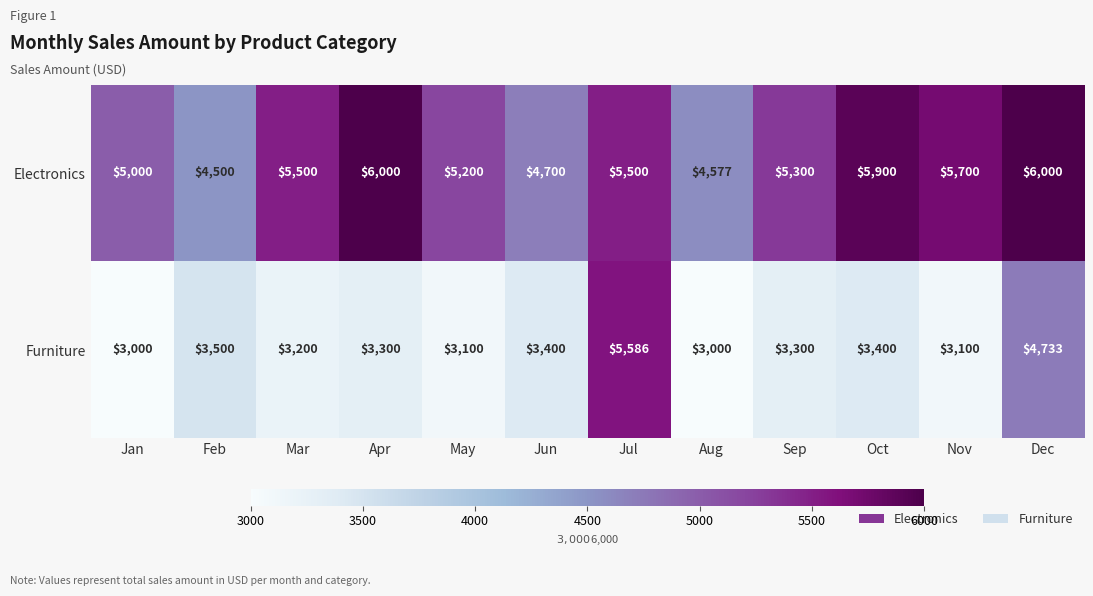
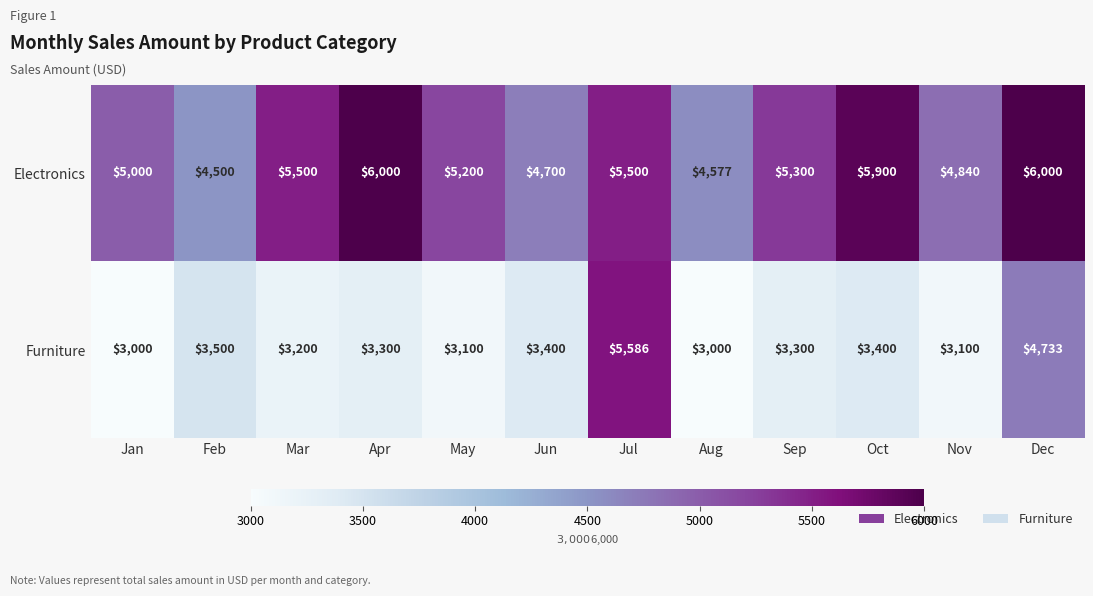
Electronics, Nov: $5,700 -> $4,840
